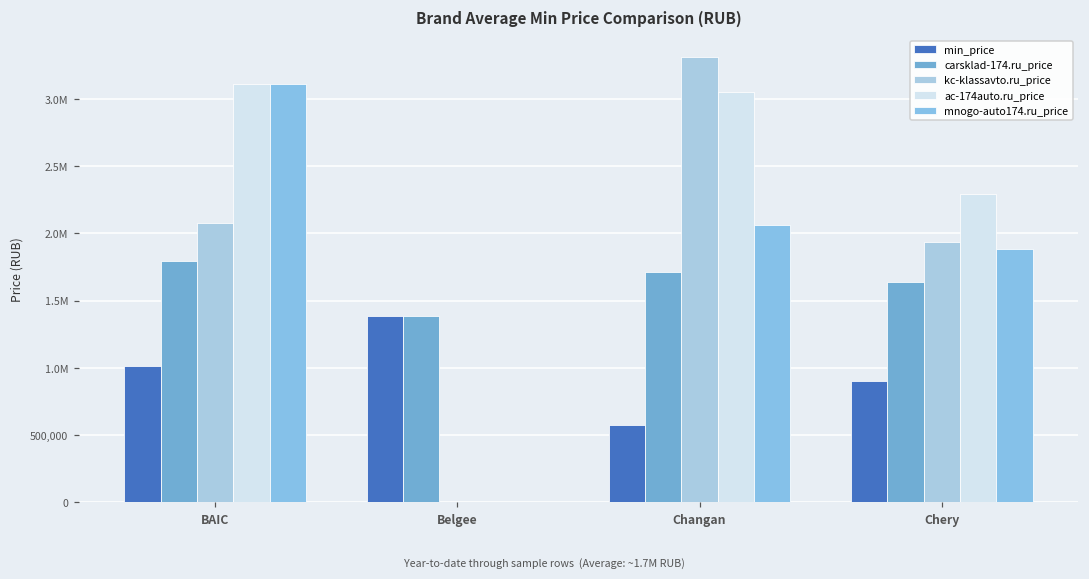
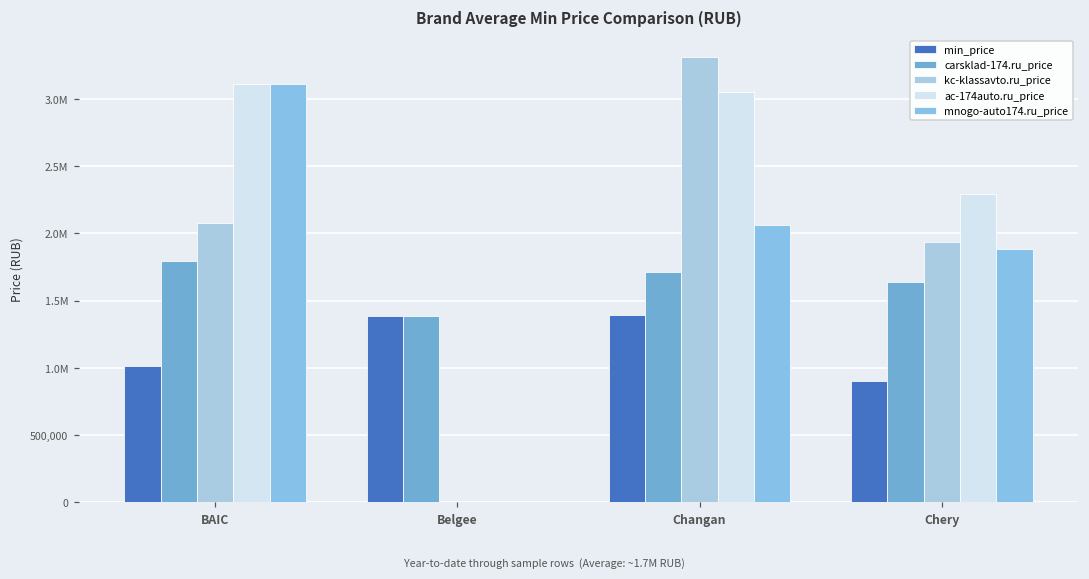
min_price, Changan: 570,000 -> 1,390,000
